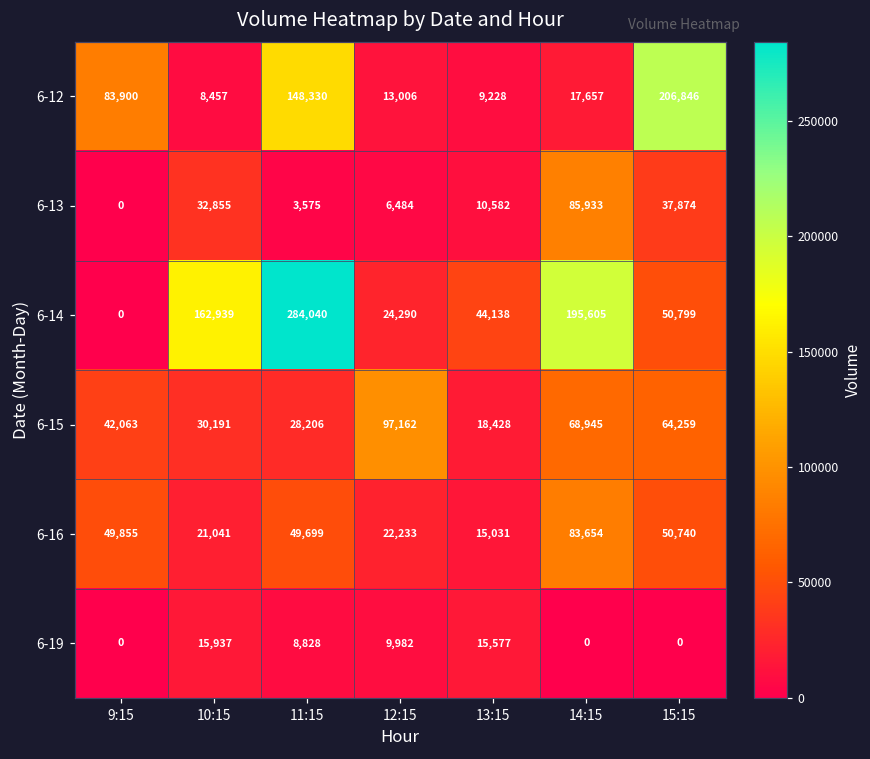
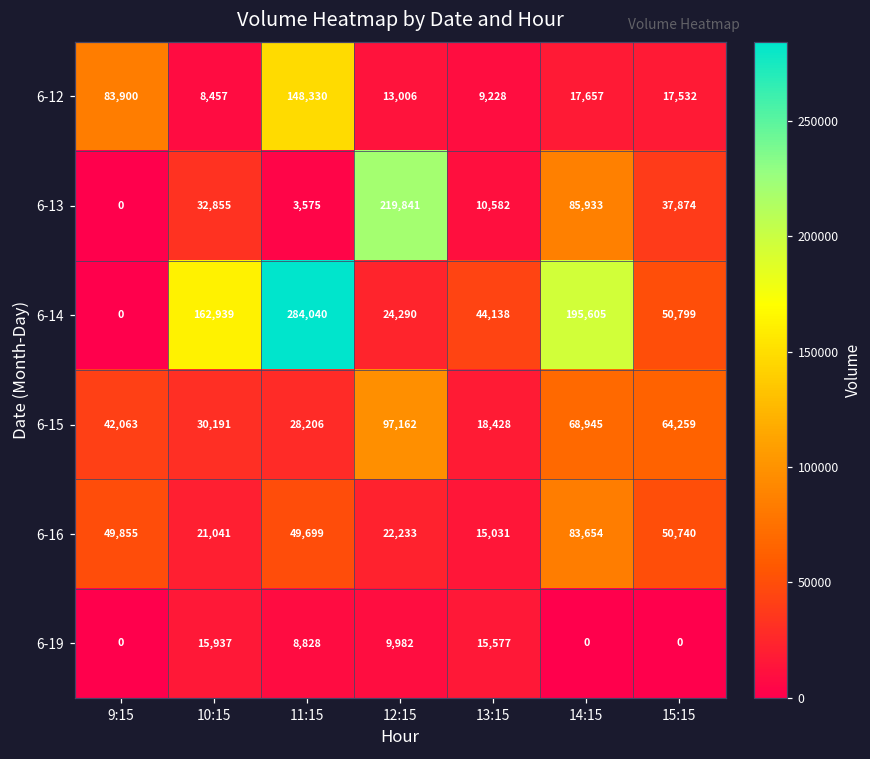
6-12, 15:15: 206,846 -> 17,532
6-13, 12:15: 6,484 -> 219,841
